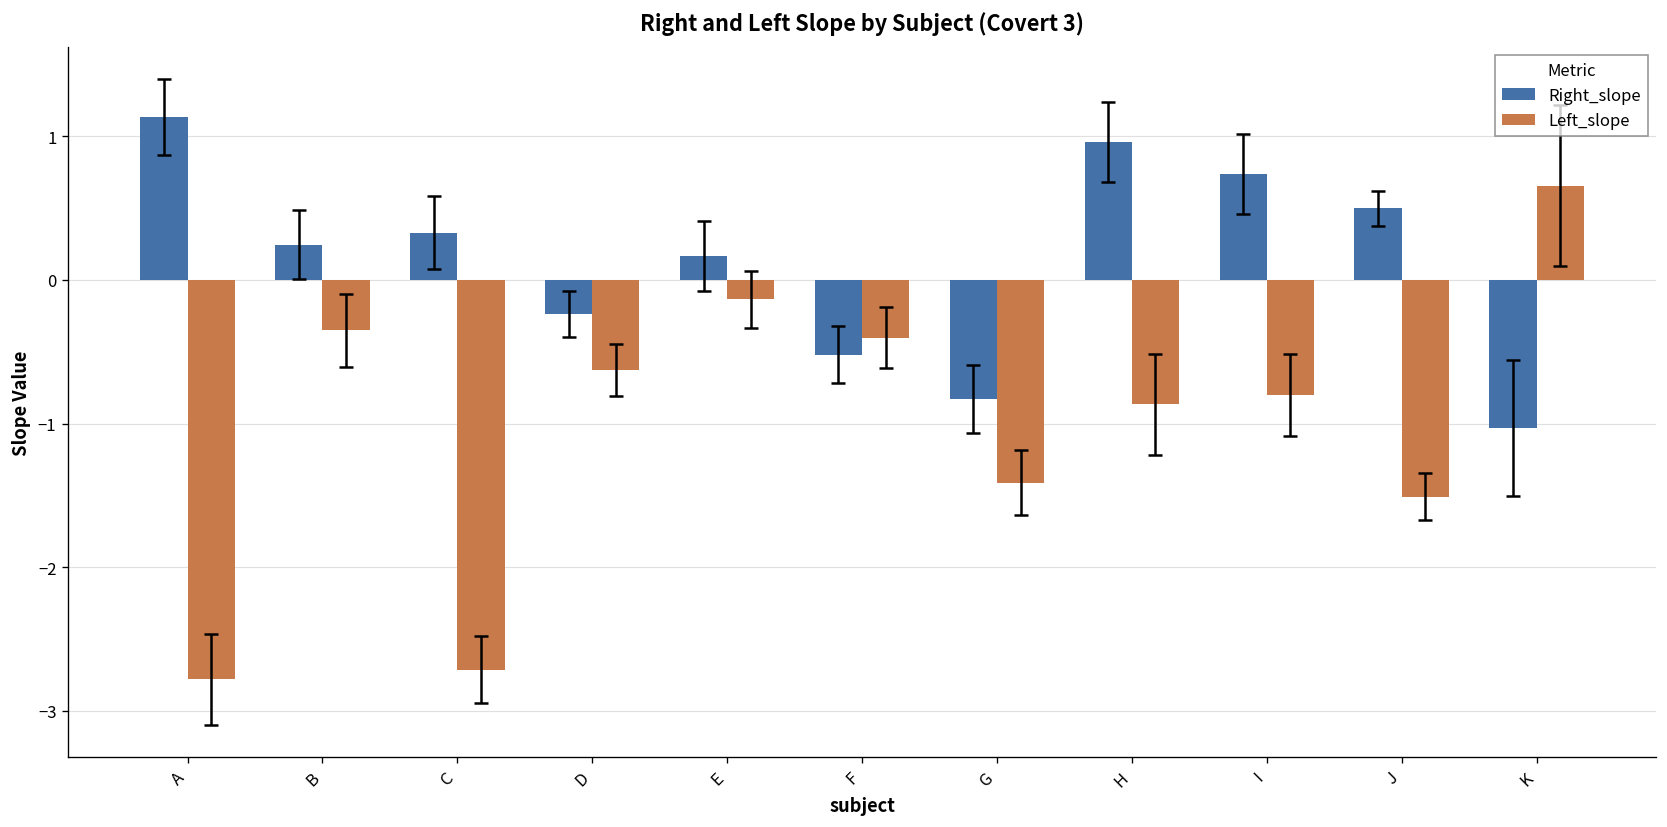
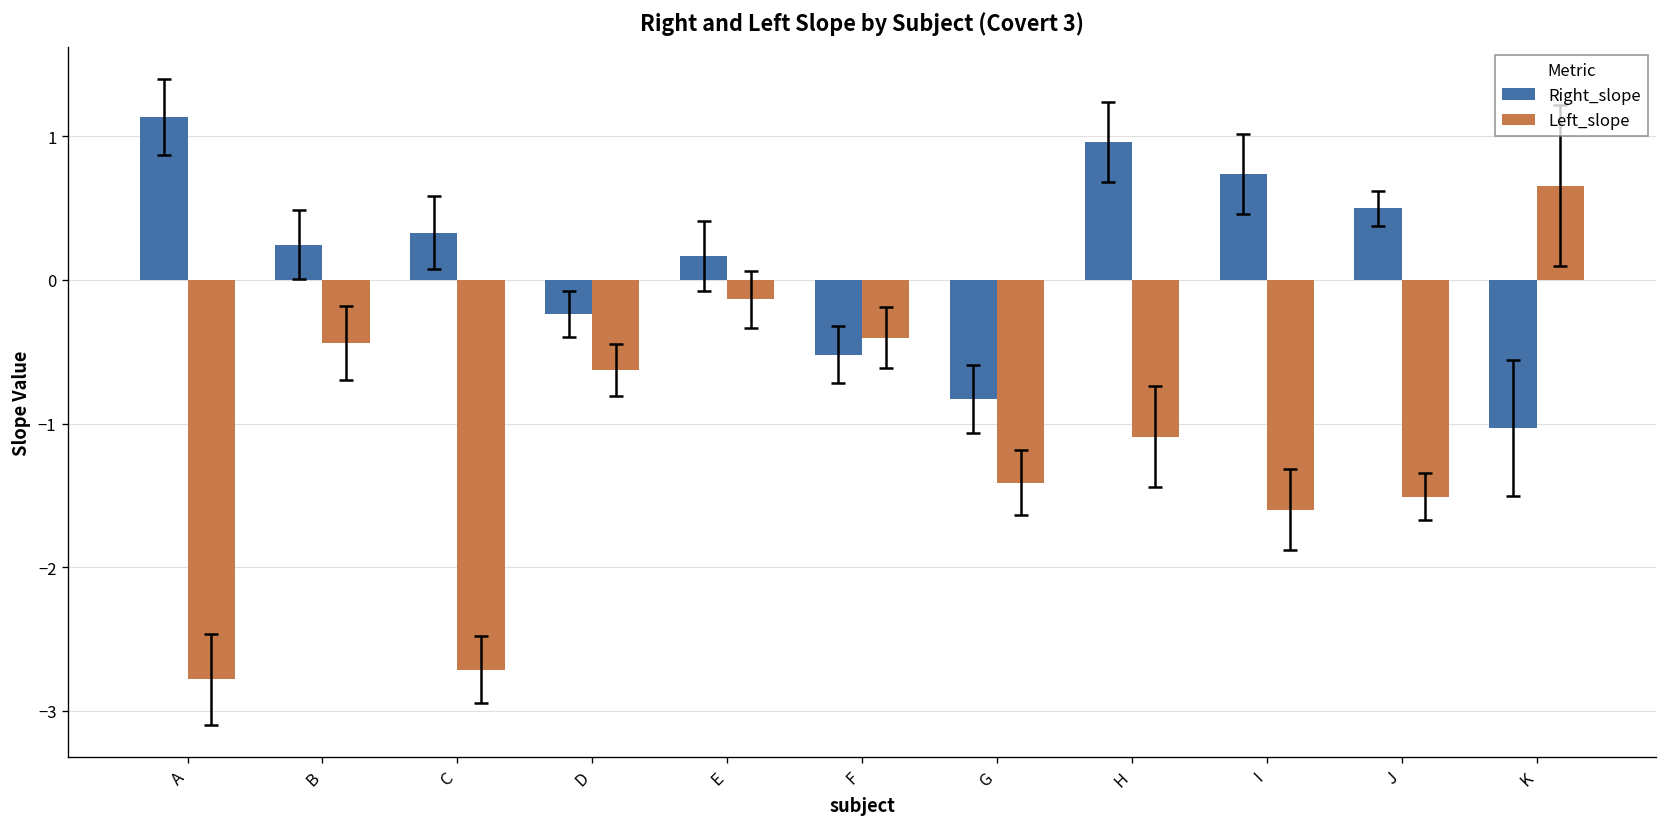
Left_slope, B: -0.35 -> -0.44
Left_slope, H: -0.87 -> -1.09
Left_slope, I: -0.80 -> -1.60
